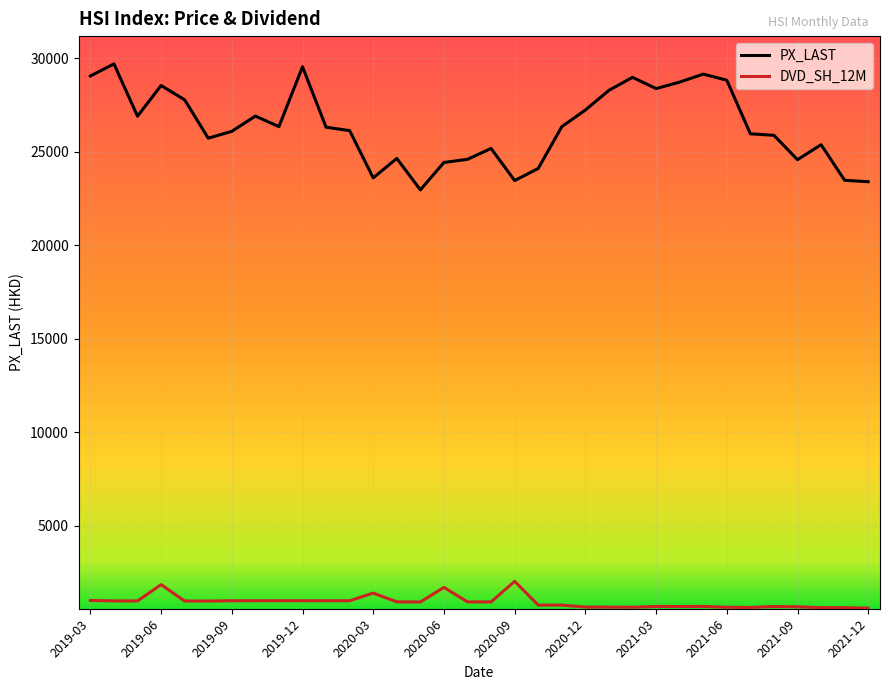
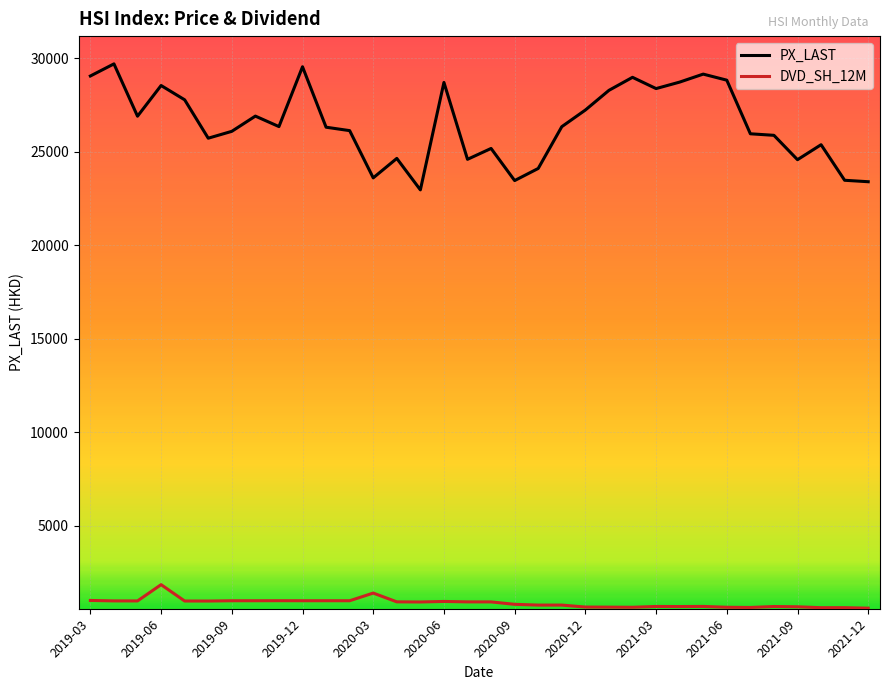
PX_LAST, 2020-06: 24400 -> 28700
DVD_SH_12M, 2020-06: 1700 -> 1000
DVD_SH_12M, 2020-09: 2000 -> 800
